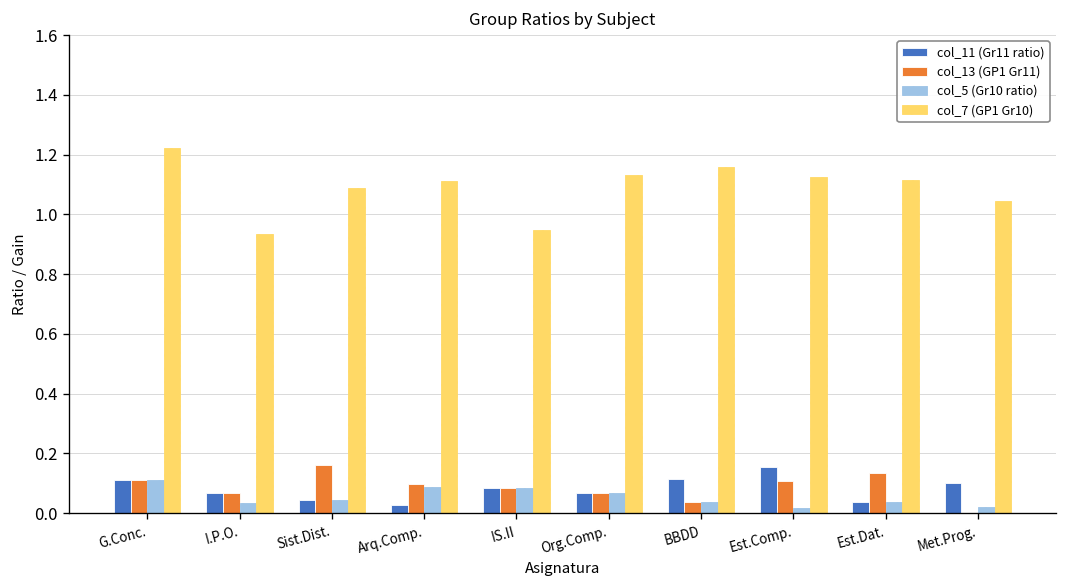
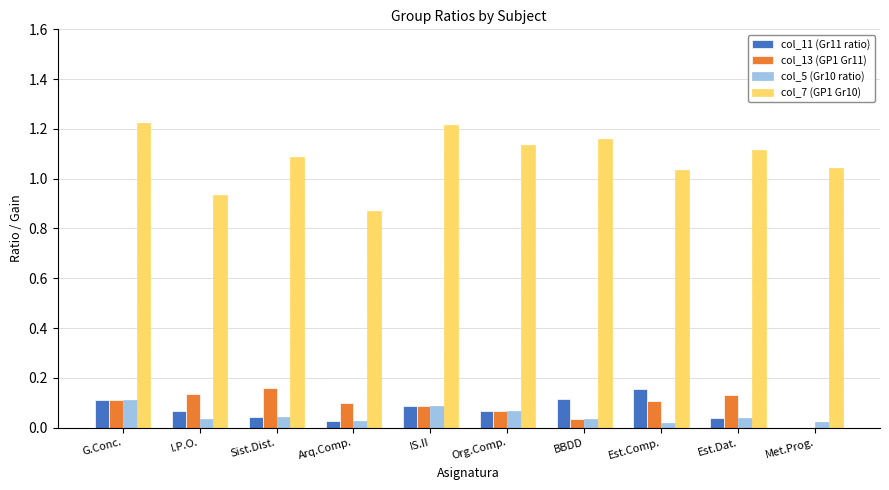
col_13 (GP1 Gr11), I.P.O.: 0.07 -> 0.14
col_5 (Gr10 ratio), Arq.Comp.: 0.09 -> 0.03
col_7 (GP1 Gr10), Arq.Comp.: 1.11 -> 0.87
col_7 (GP1 Gr10), IS.II: 0.95 -> 1.22
col_7 (GP1 Gr10), Est.Comp.: 1.12 -> 1.03
col_11 (Gr11 ratio), Met.Prog.: 0.1 -> 0.0
